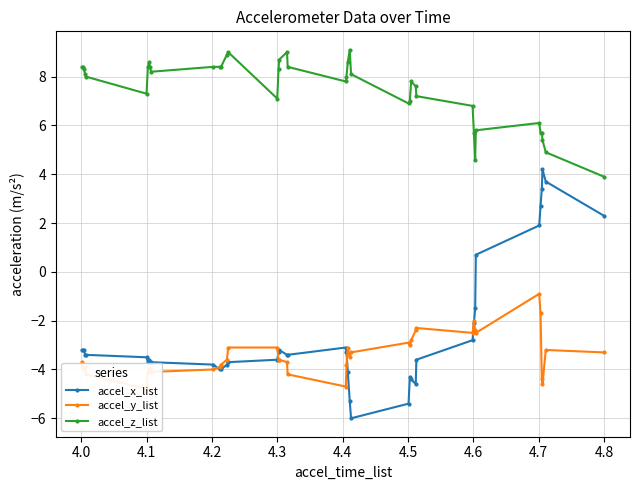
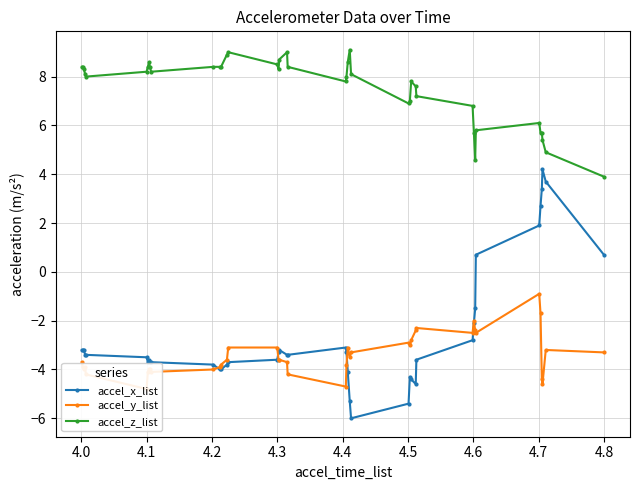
accel_z_list, 4.1: 7.3 -> 8.2
accel_z_list, 4.3: 7.1 -> 8.5
accel_x_list, 4.8: 2.3 -> 0.7
